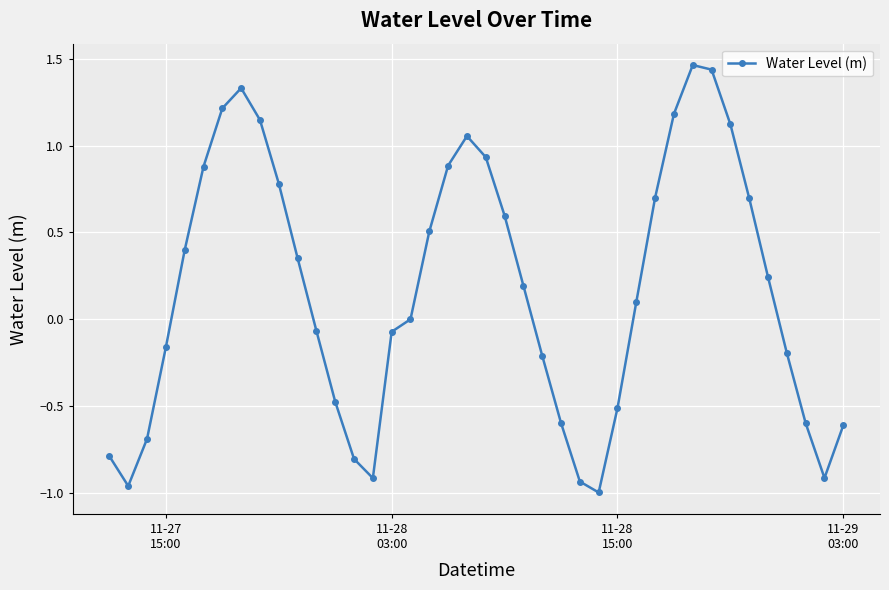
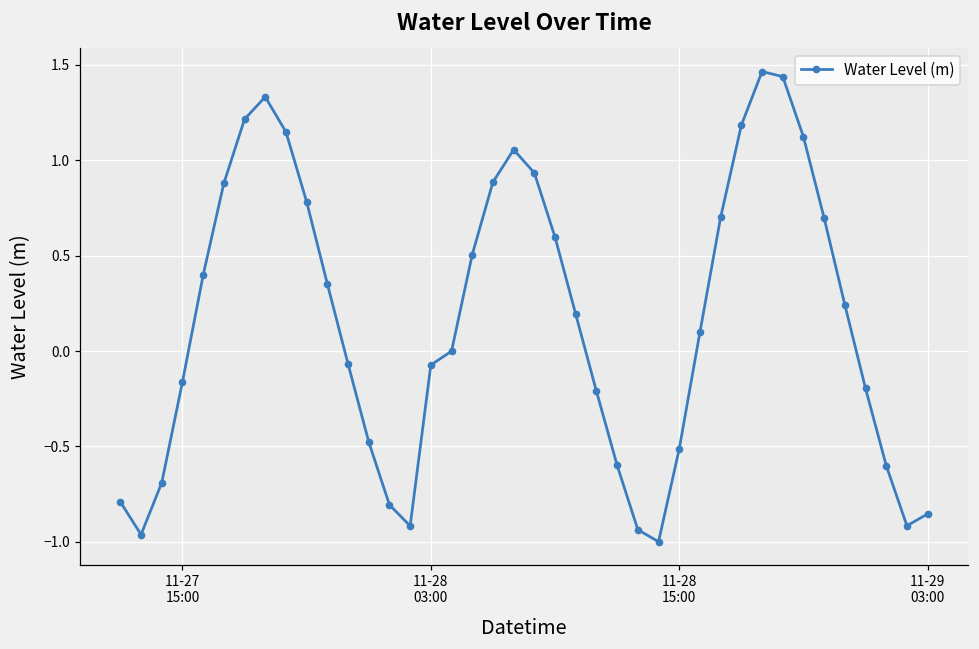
11-29 03:00: -0.61 -> -0.85
